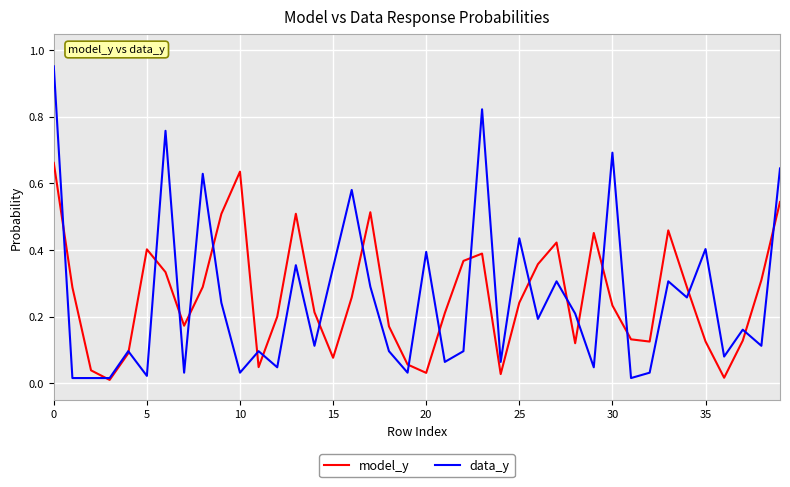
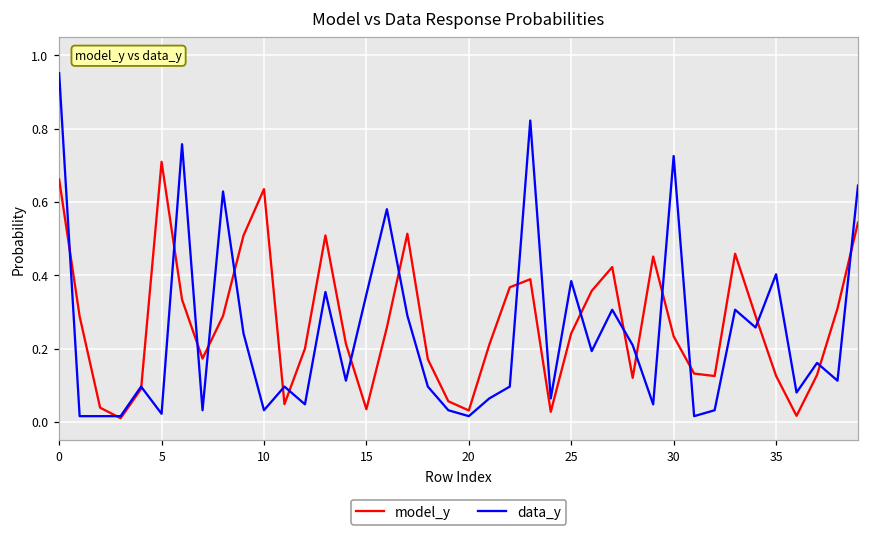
model_y, 5: 0.40 -> 0.71
model_y, 15: 0.08 -> 0.03
data_y, 20: 0.39 -> 0.02
data_y, 25: 0.44 -> 0.38
data_y, 30: 0.69 -> 0.73
